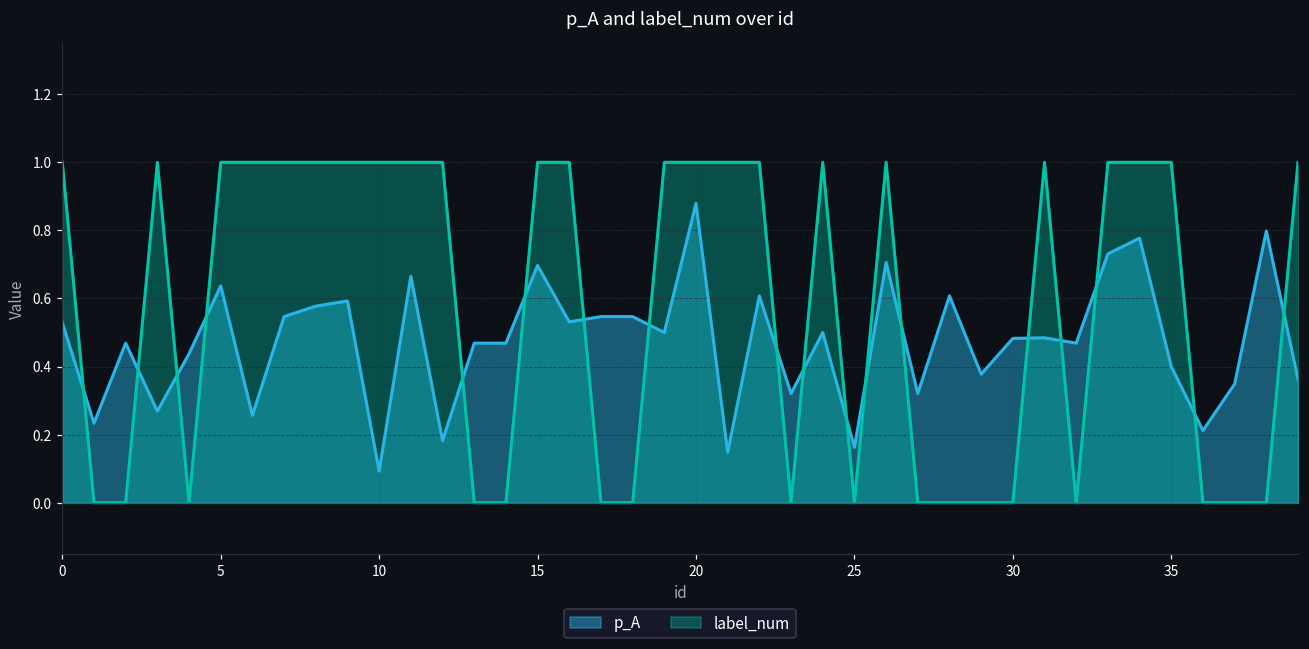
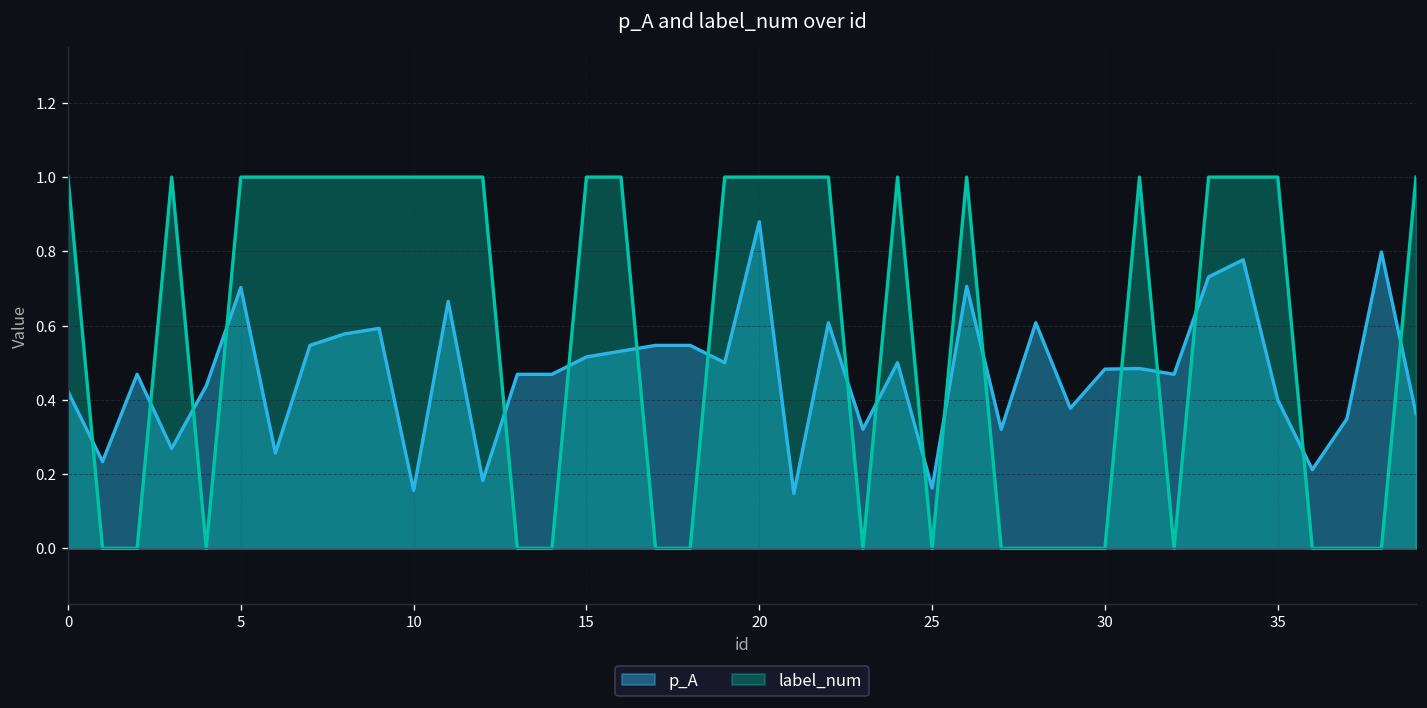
p_A, 0: 0.53 -> 0.42
p_A, 5: 0.64 -> 0.70
p_A, 10: 0.09 -> 0.16
p_A, 15: 0.70 -> 0.52
